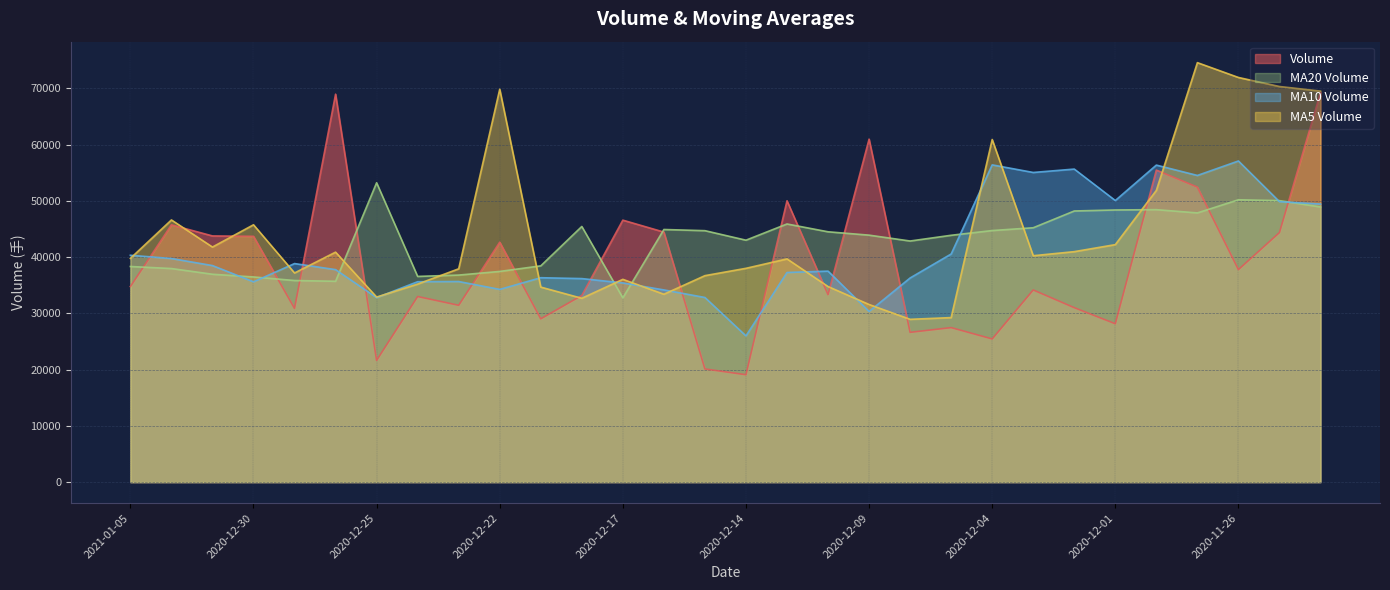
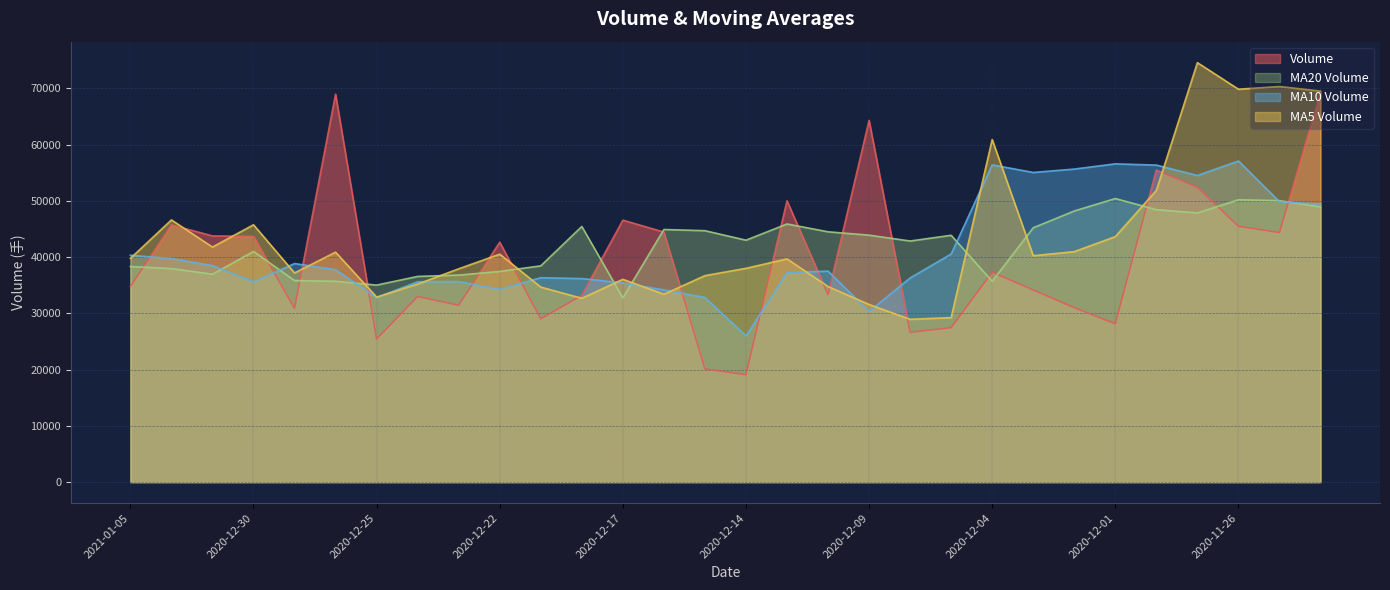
MA20 Volume, 2020-12-30: 36000 -> 41000
Volume, 2020-12-25: 22000 -> 25000
MA20 Volume, 2020-12-25: 53000 -> 35000
MA5 Volume, 2020-12-22: 70000 -> 41000
Volume, 2020-12-09: 61000 -> 64000
Volume, 2020-12-04: 25000 -> 37000
MA20 Volume, 2020-12-04: 45000 -> 36000
MA20 Volume, 2020-12-01: 48000 -> 50000
MA10 Volume, 2020-12-01: 50000 -> 57000
MA5 Volume, 2020-12-01: 42000 -> 44000
Volume, 2020-11-26: 38000 -> 45000
MA5 Volume, 2020-11-26: 72000 -> 70000
